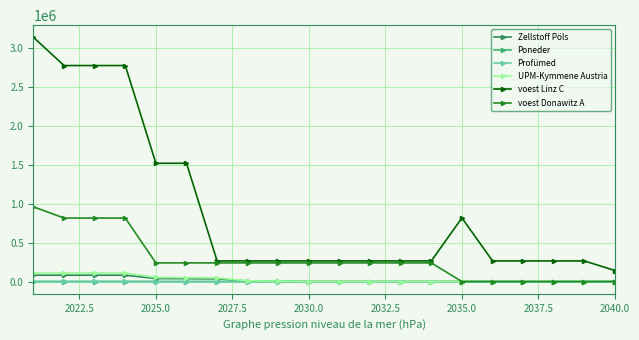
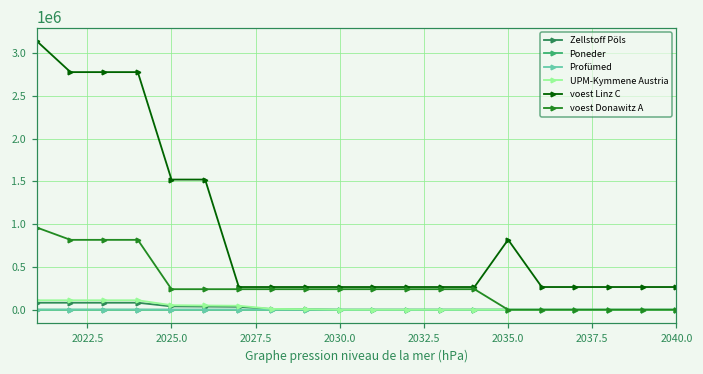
voest Linz C, 2040.0: 100000 -> 300000
